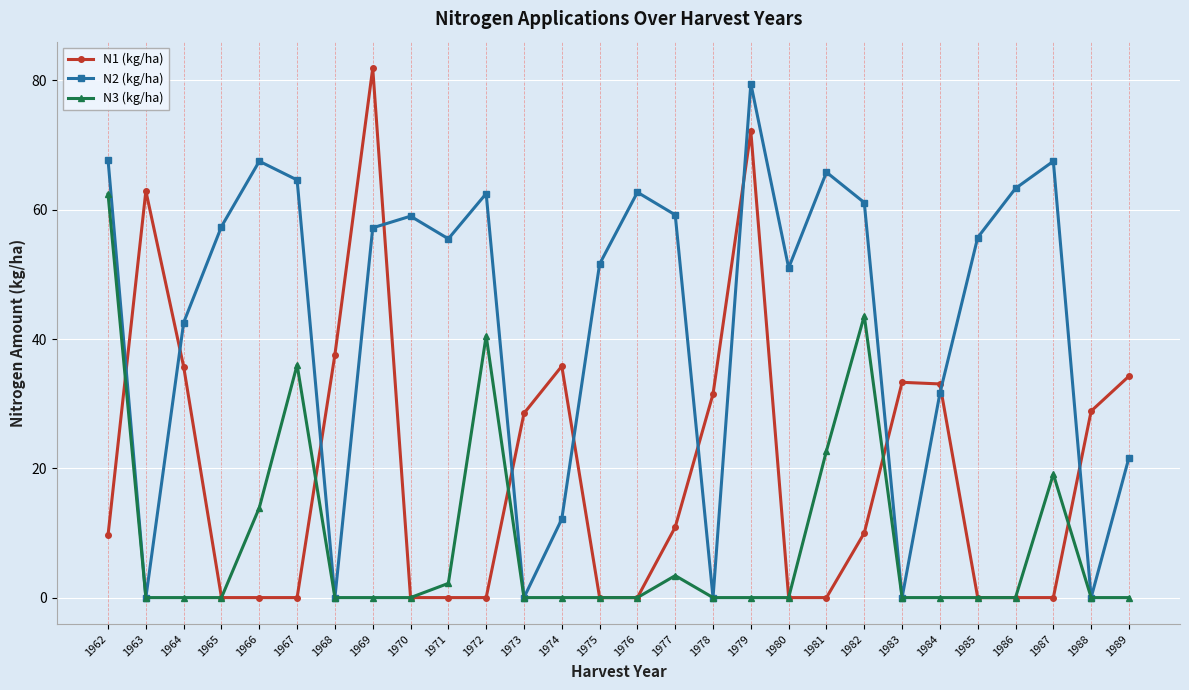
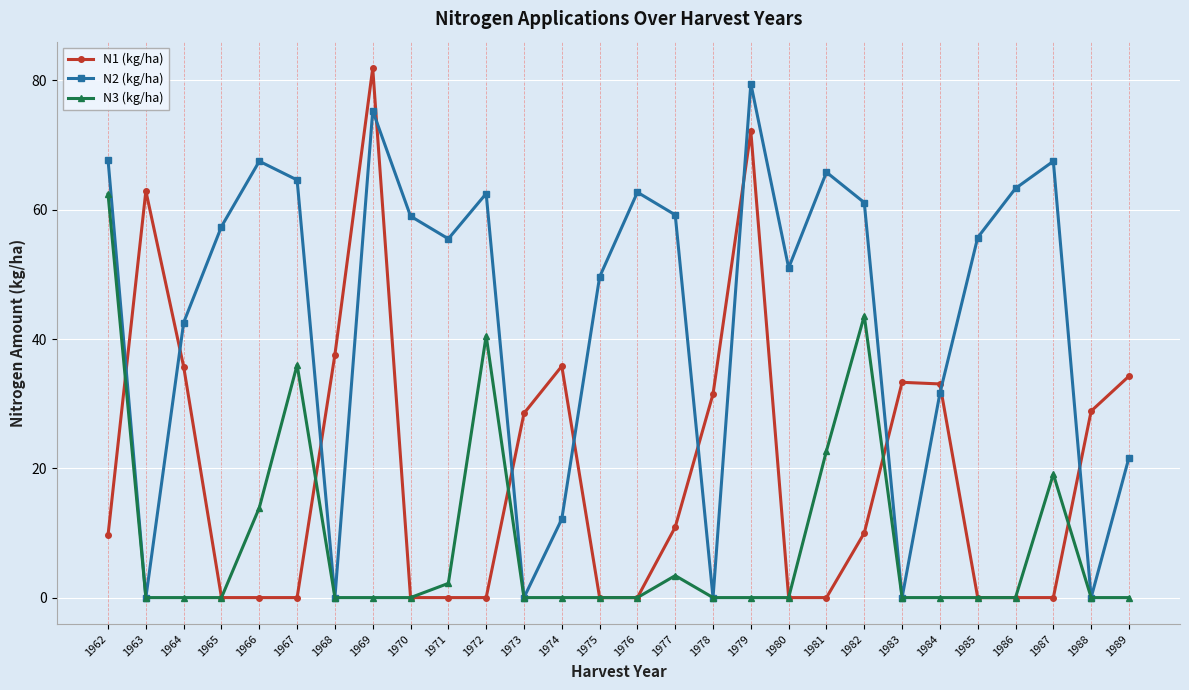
N2 (kg/ha), 1969: 57 -> 75
N2 (kg/ha), 1975: 52 -> 50
